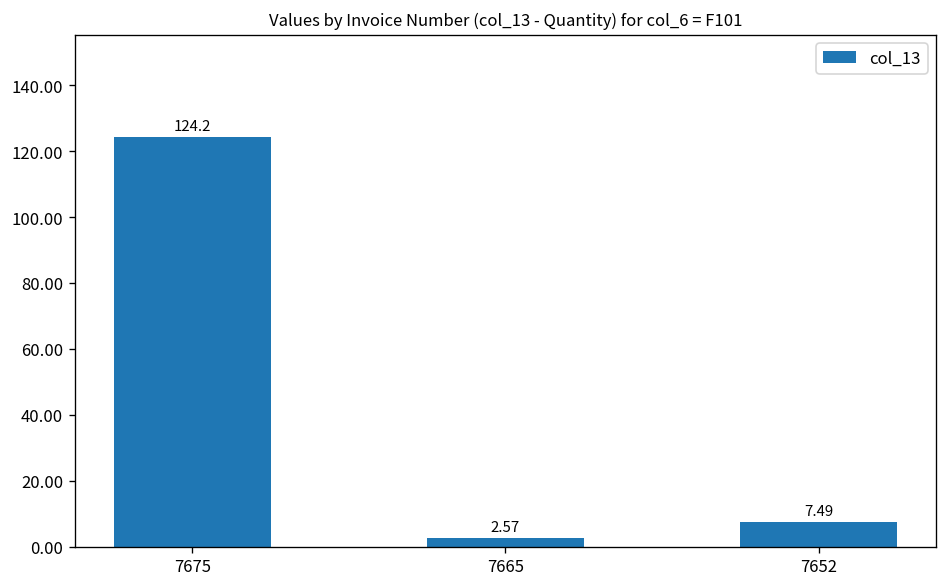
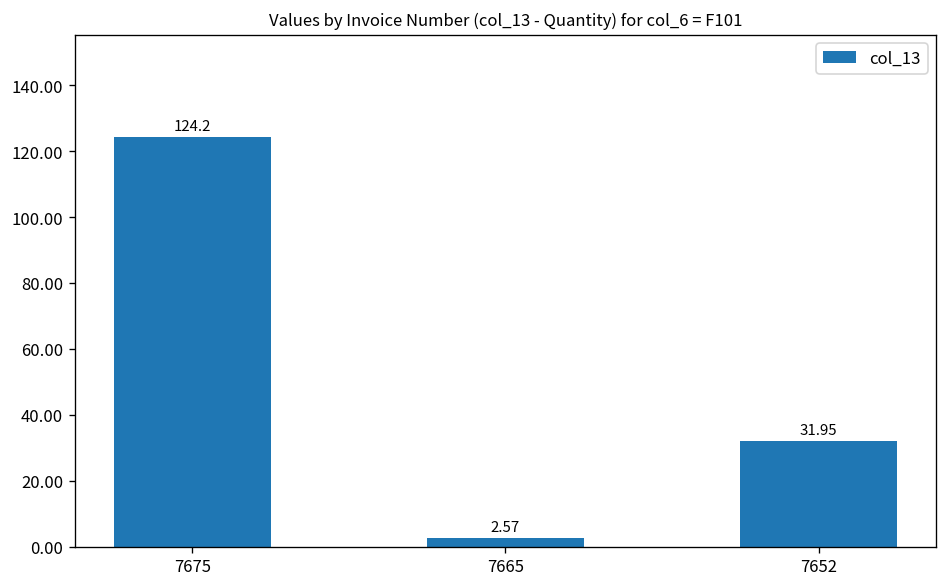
7652: 7.49 -> 31.95
